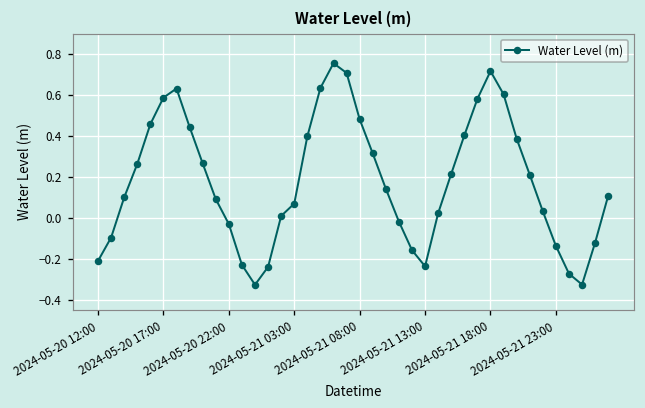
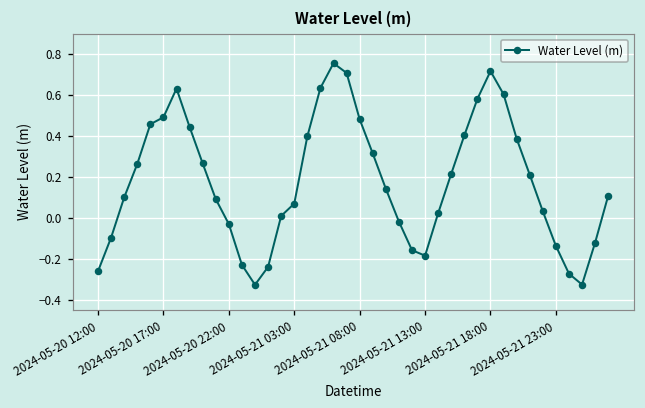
2024-05-20 12:00: -0.21 -> -0.26
2024-05-20 17:00: 0.59 -> 0.49
2024-05-21 13:00: -0.24 -> -0.18
